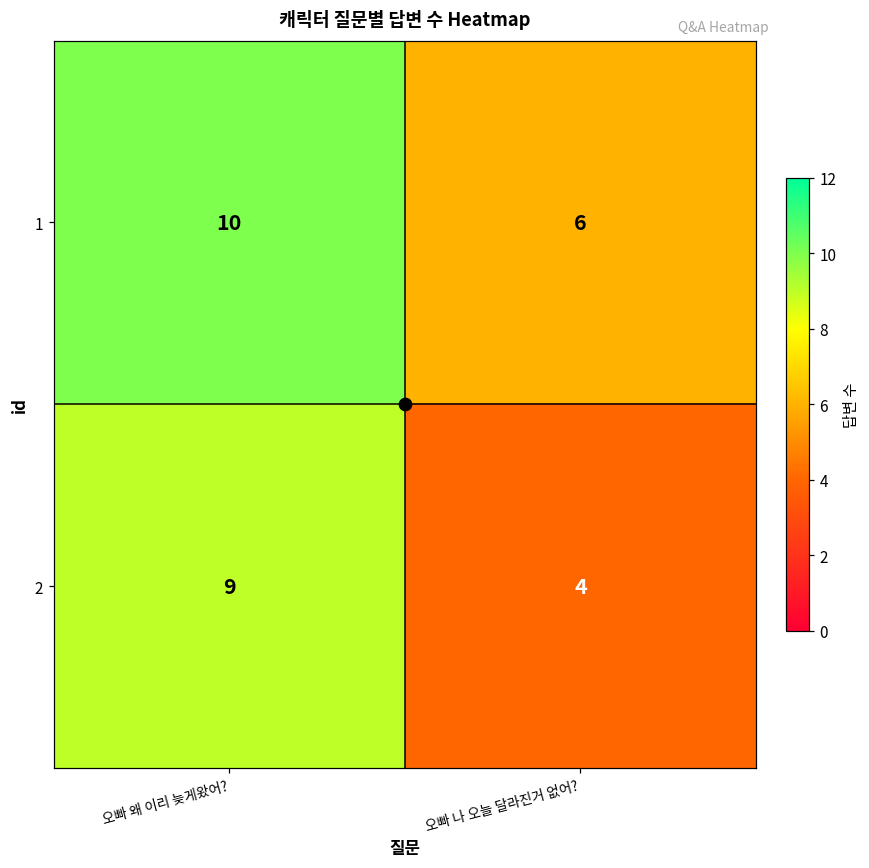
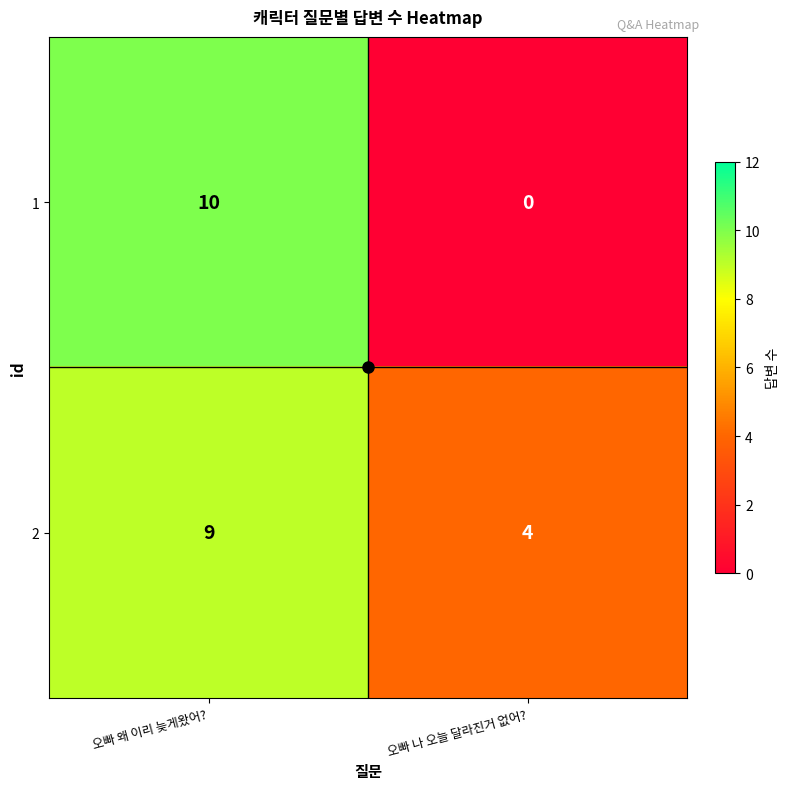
1, 오빠 나 오늘 달라진거 없어?: 6 -> 0
